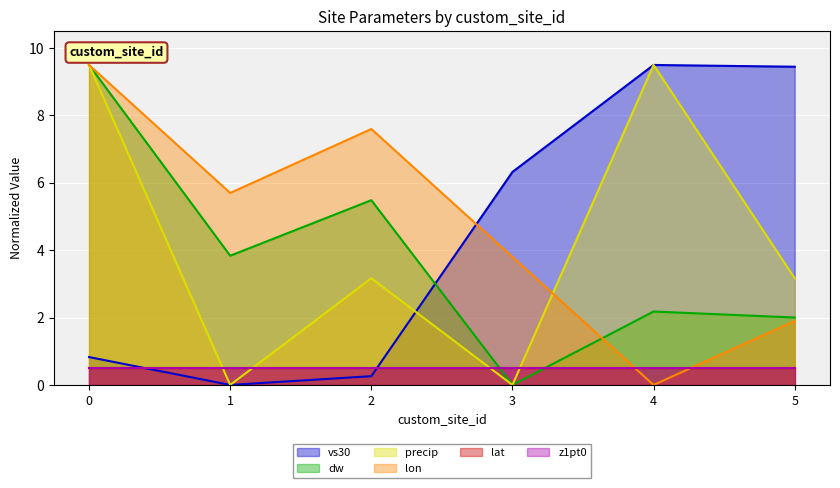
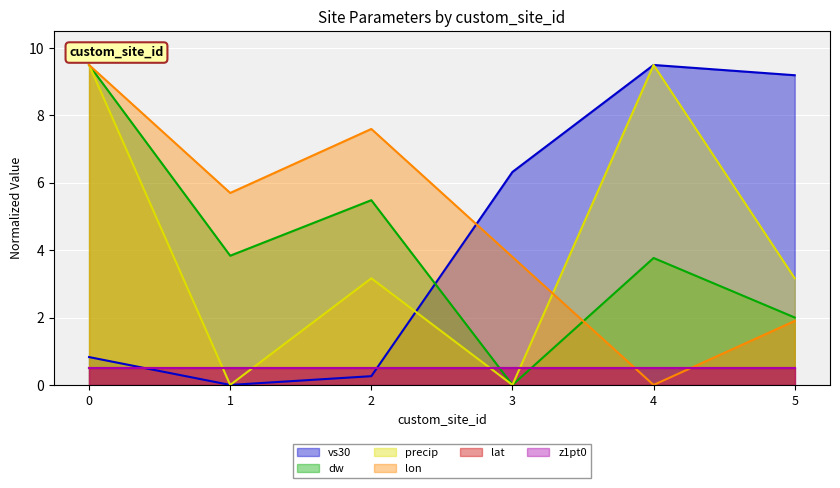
dw, 4: 2.2 -> 3.8
vs30, 5: 9.4 -> 9.2
